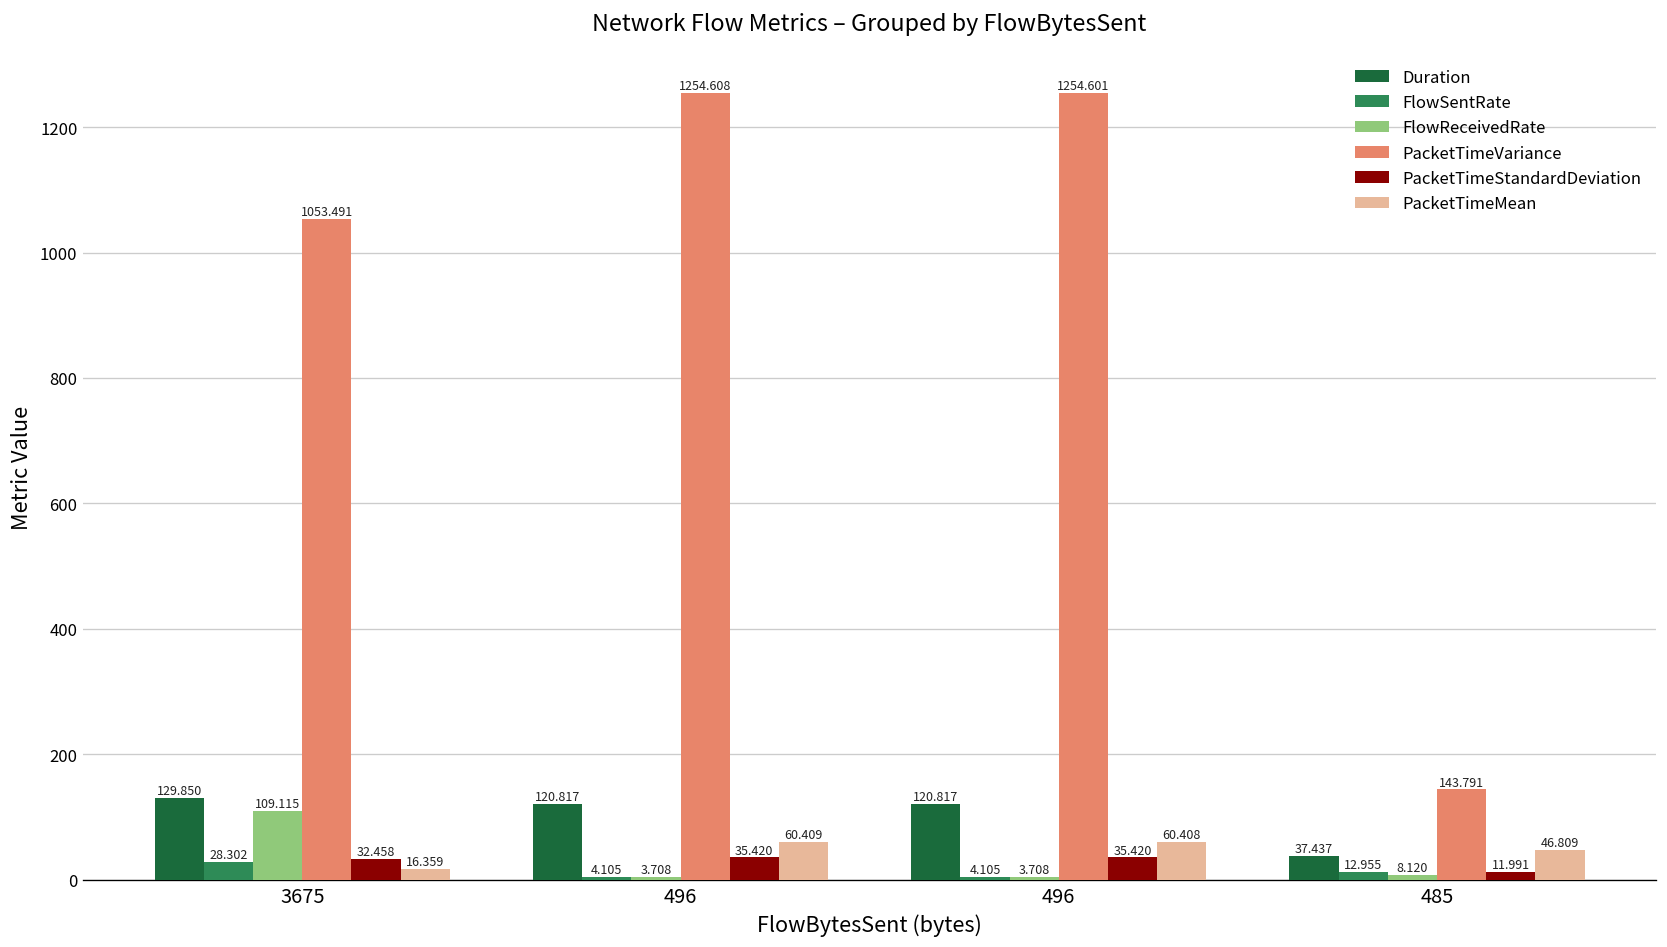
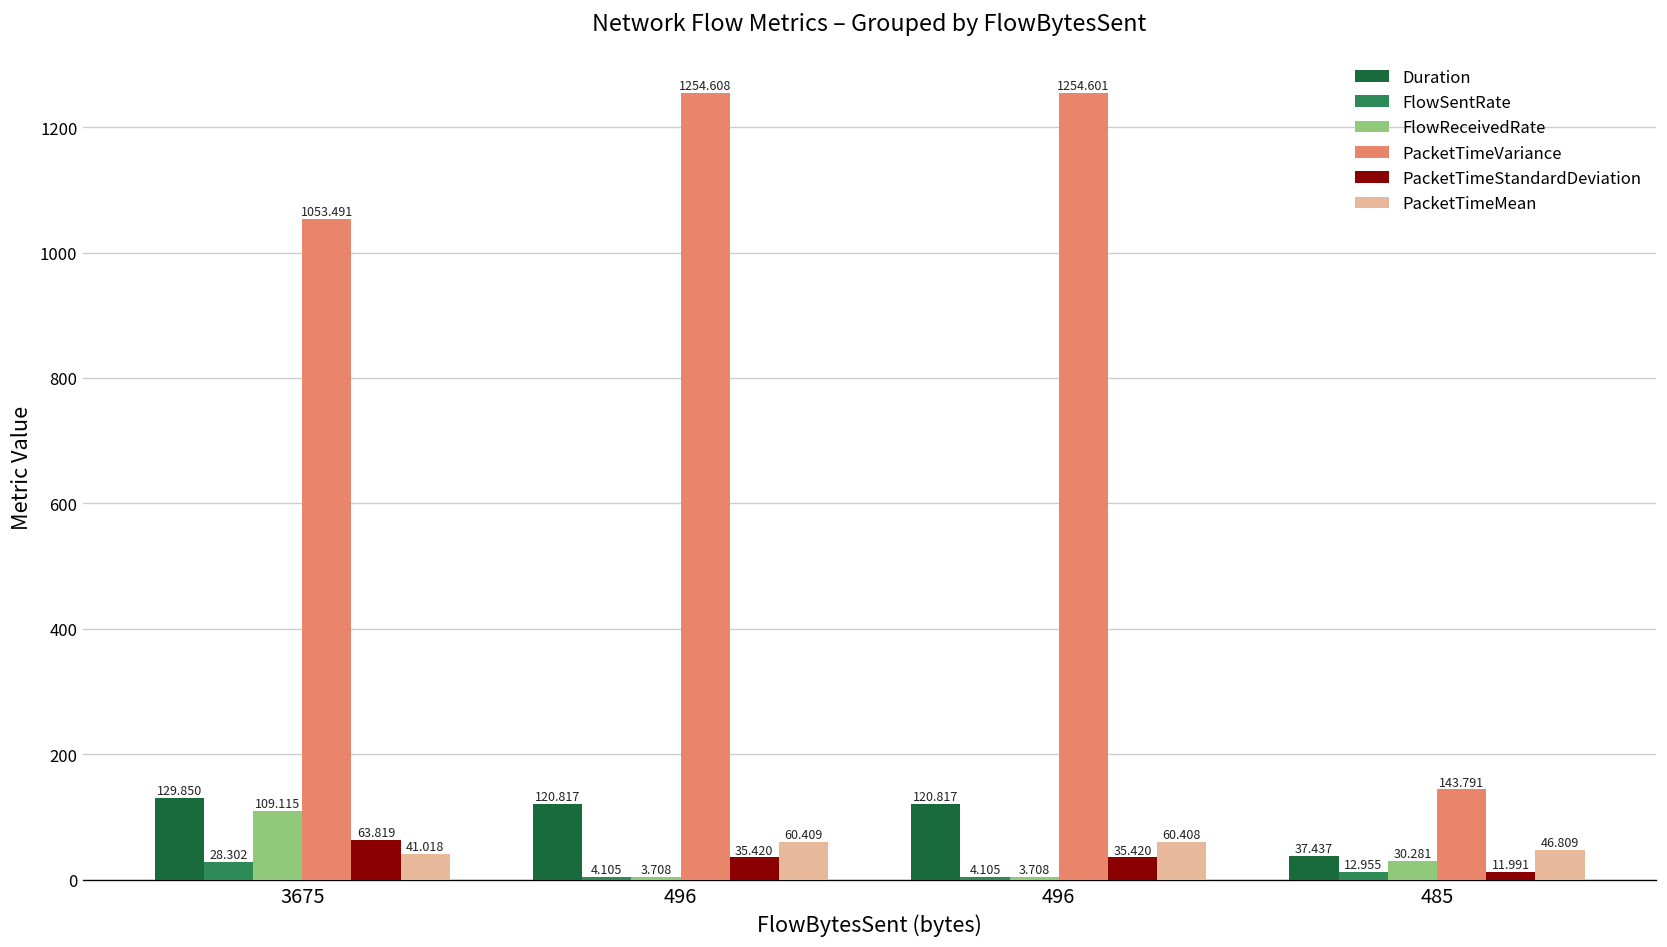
PacketTimeStandardDeviation, 3675: 32.458 -> 63.819
PacketTimeMean, 3675: 16.359 -> 41.018
FlowReceivedRate, 485: 8.120 -> 30.281
